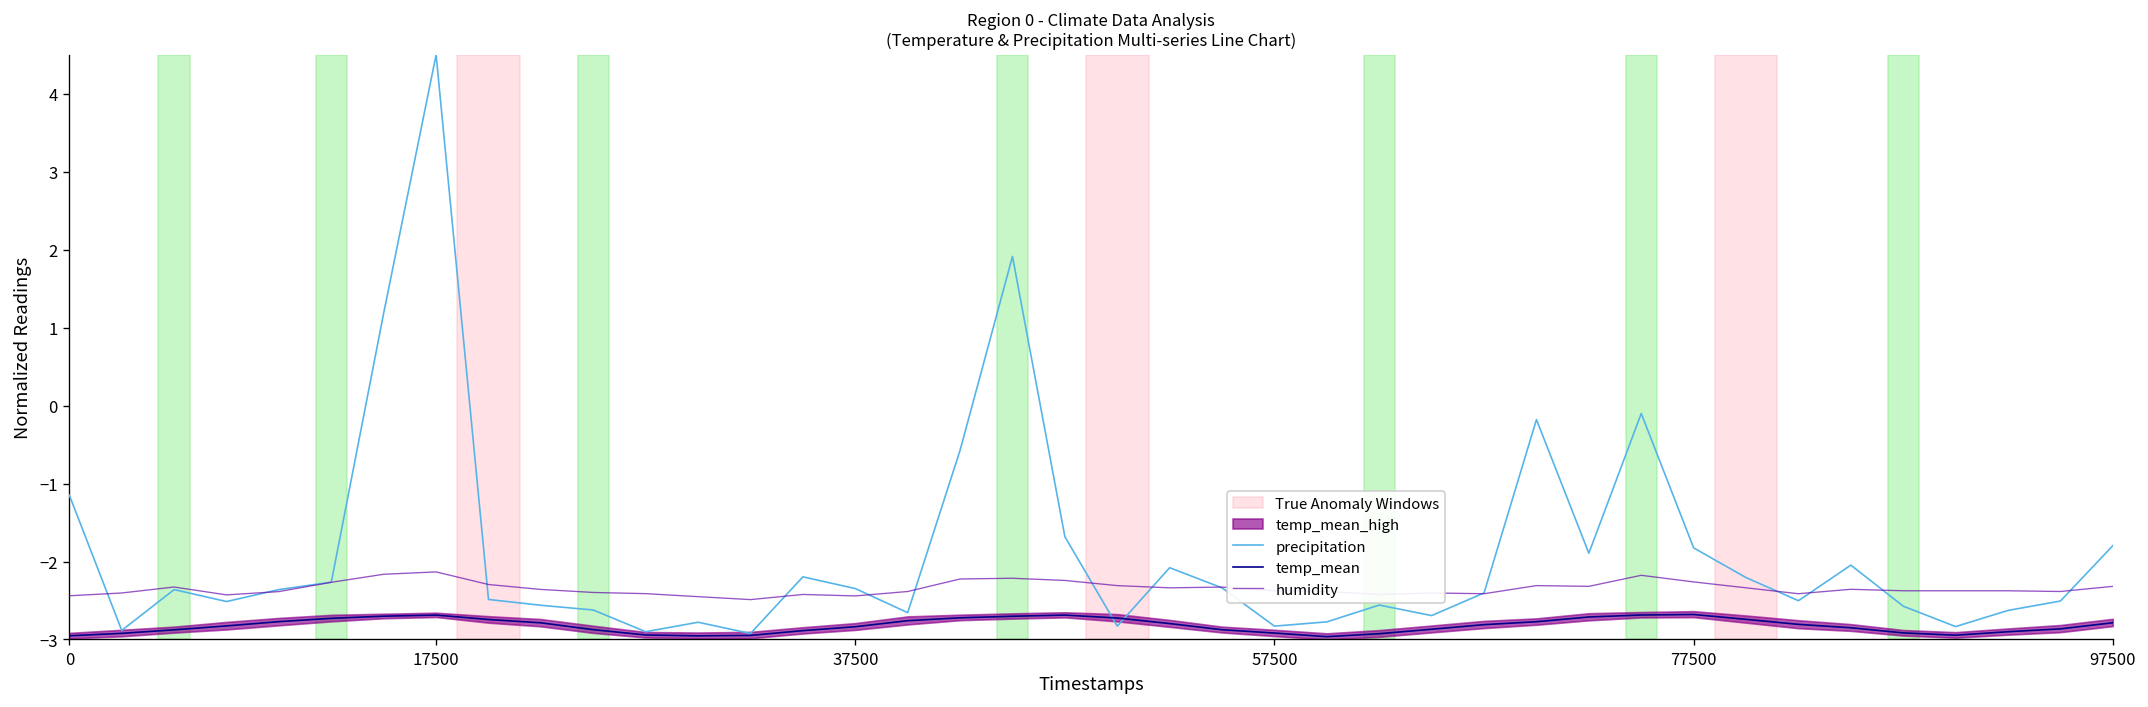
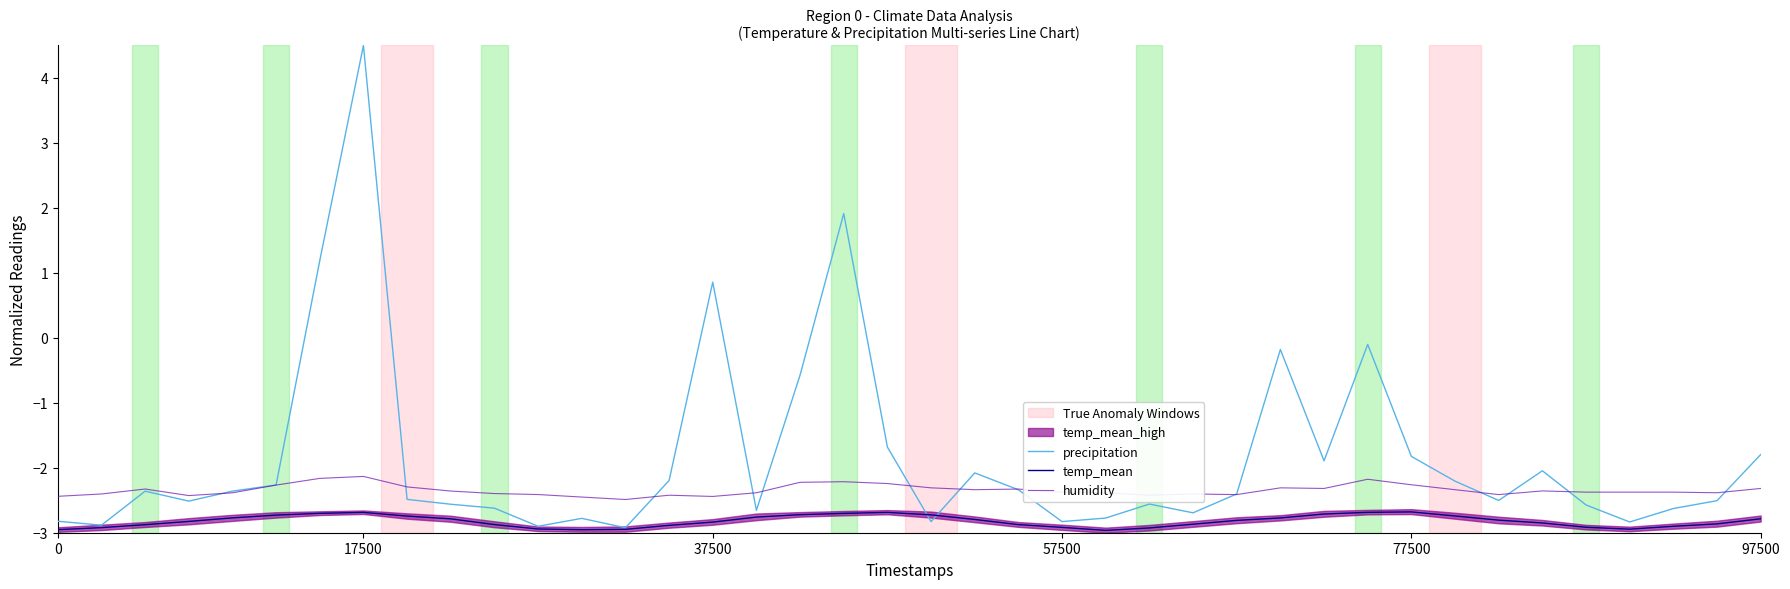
precipitation, 0: -1.1 -> -2.8
precipitation, 37500: -2.3 -> 0.9
